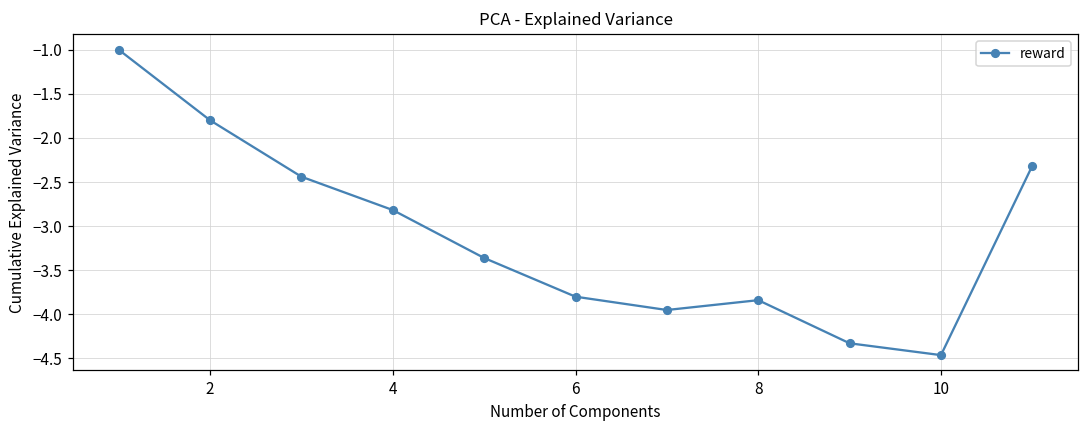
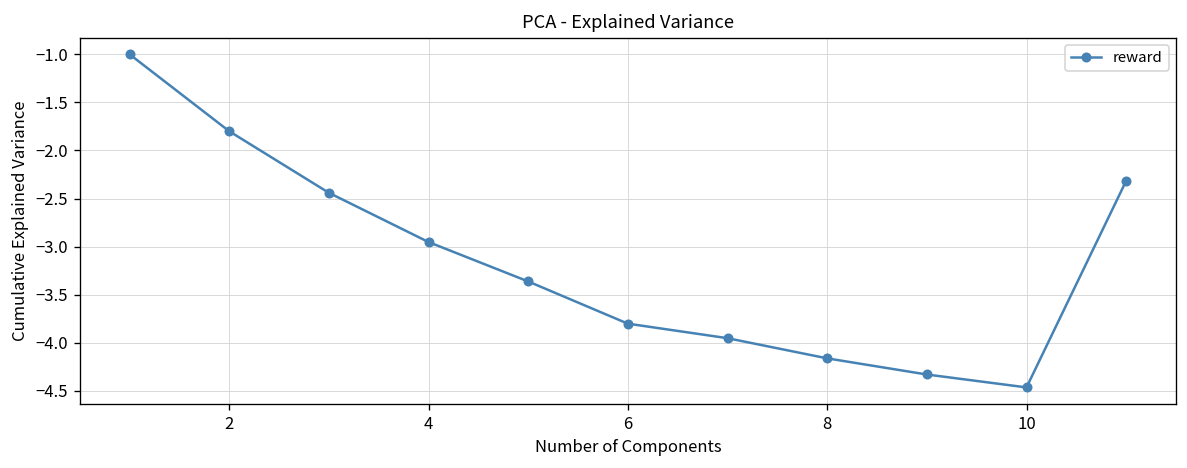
4: -2.8 -> -3.0
8: -3.8 -> -4.2
